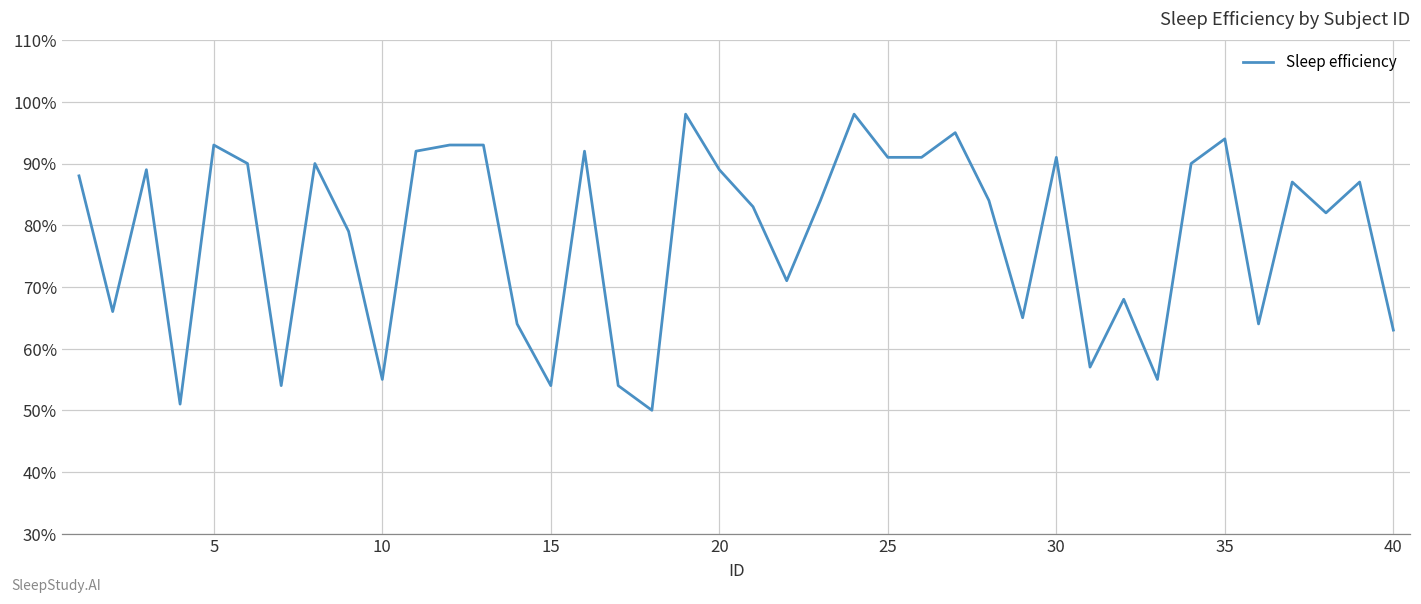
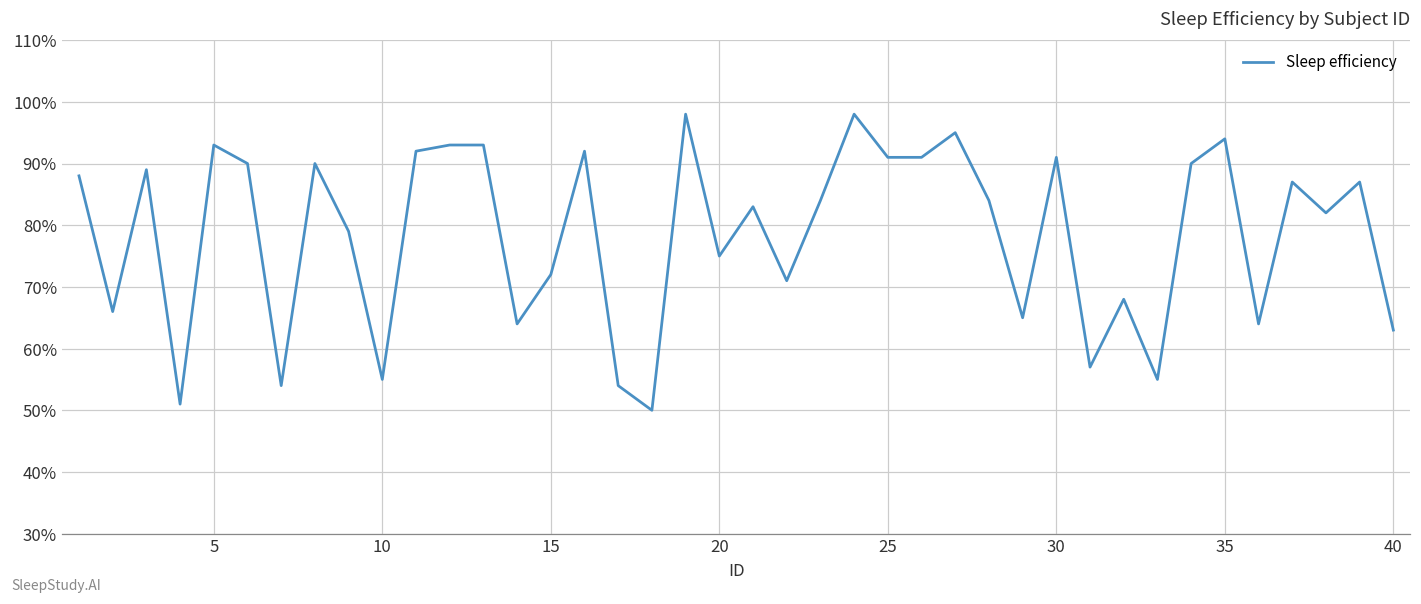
15: 54% -> 72%
20: 89% -> 75%
